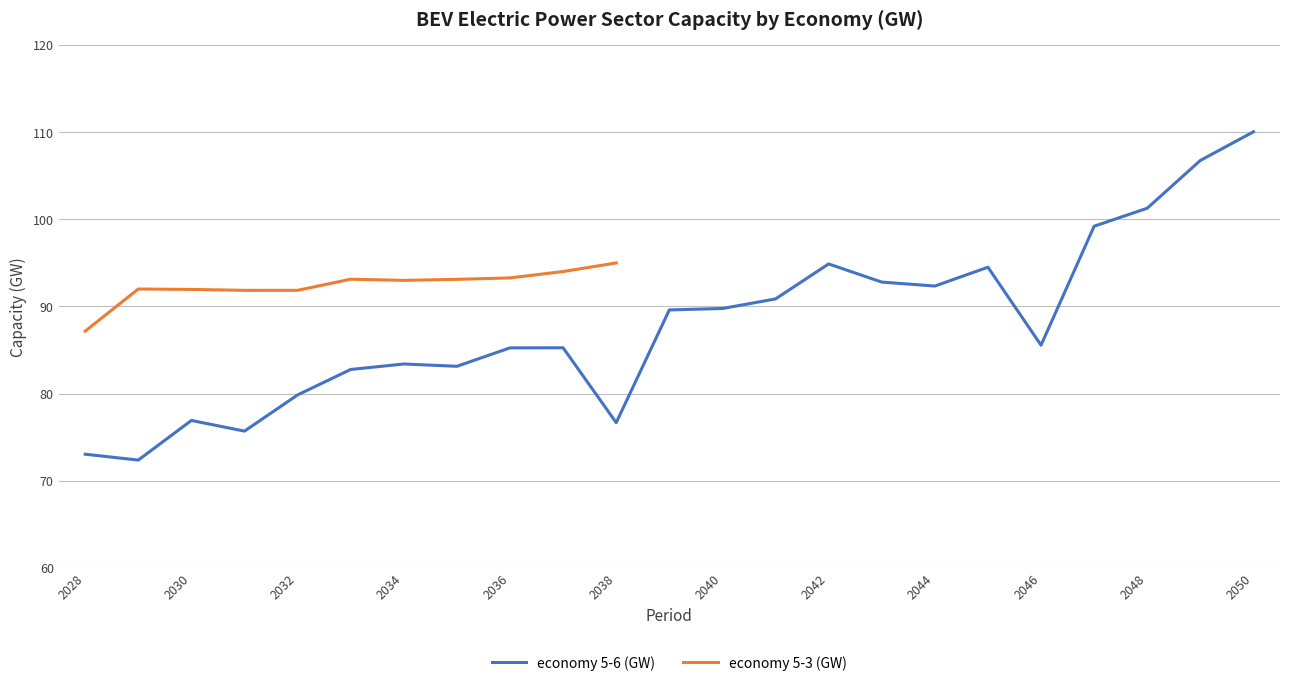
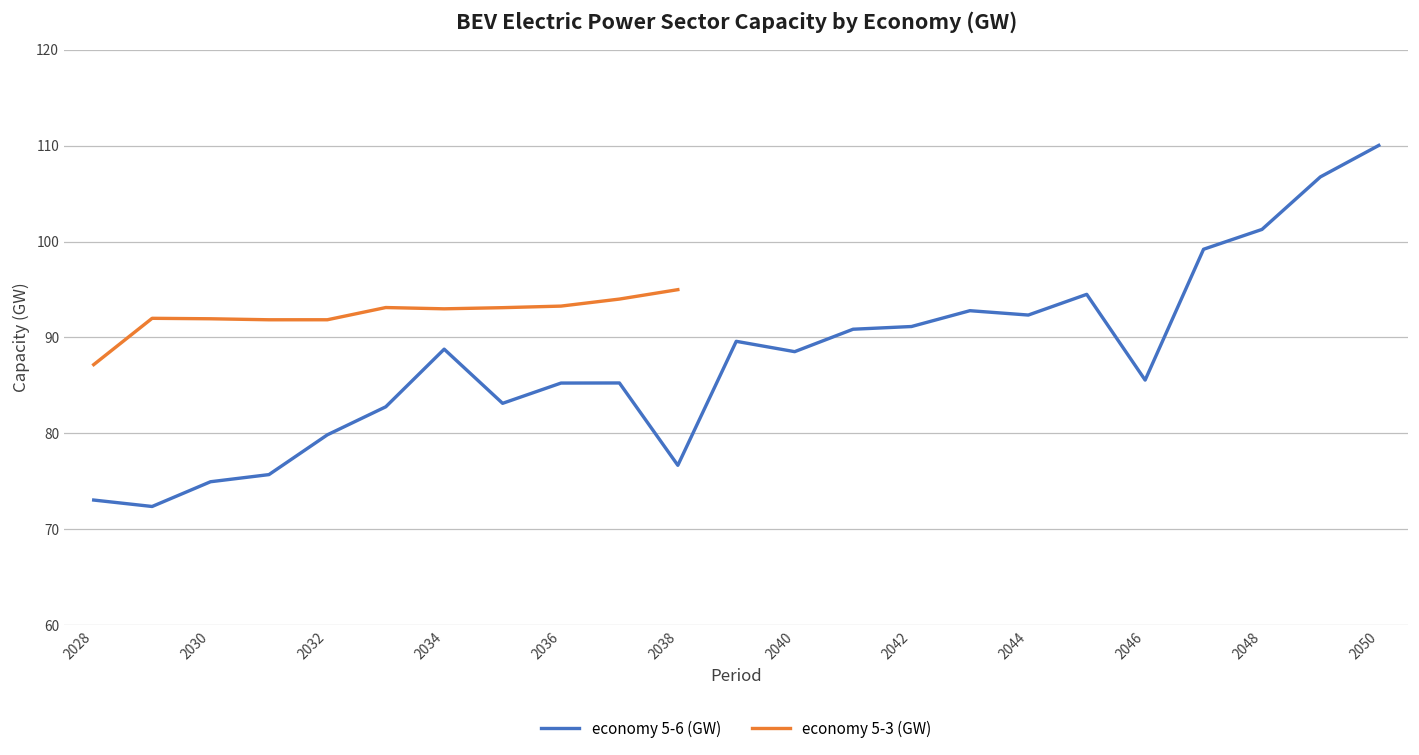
economy 5-6 (GW), 2030: 77 -> 75
economy 5-6 (GW), 2034: 83 -> 89
economy 5-6 (GW), 2040: 90 -> 89
economy 5-6 (GW), 2042: 95 -> 91
